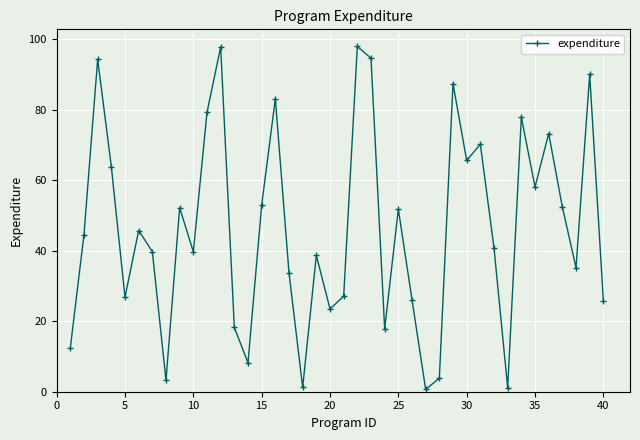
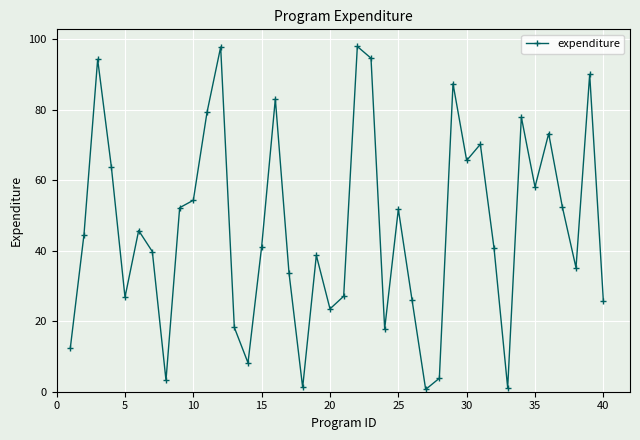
10: 40 -> 54
15: 53 -> 41
